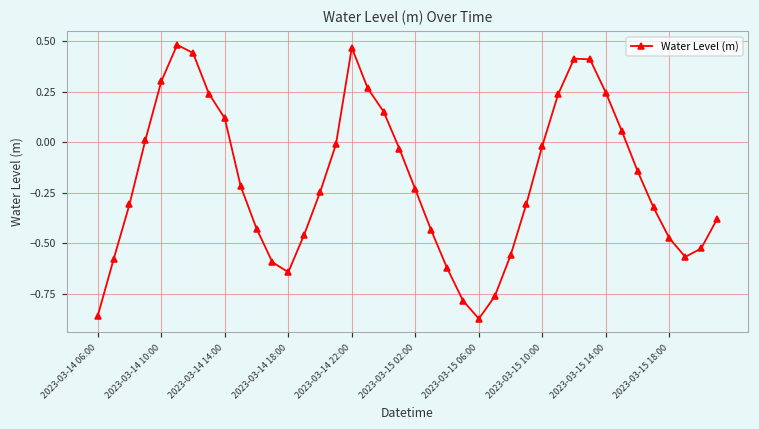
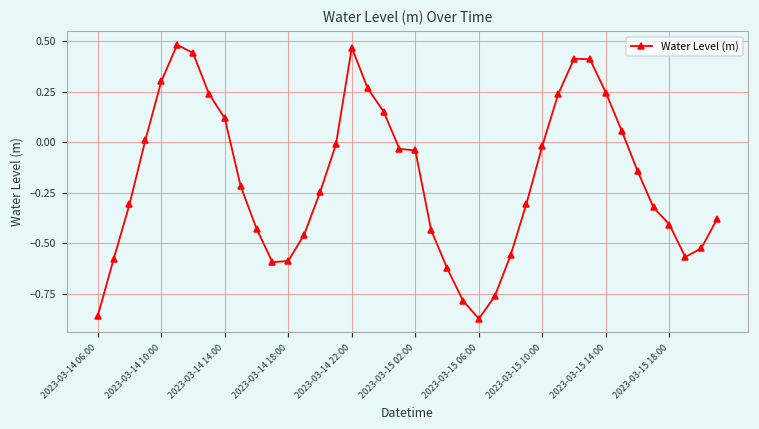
2023-03-14 18:00: -0.64 -> -0.59
2023-03-15 02:00: -0.23 -> -0.04
2023-03-15 18:00: -0.48 -> -0.41
